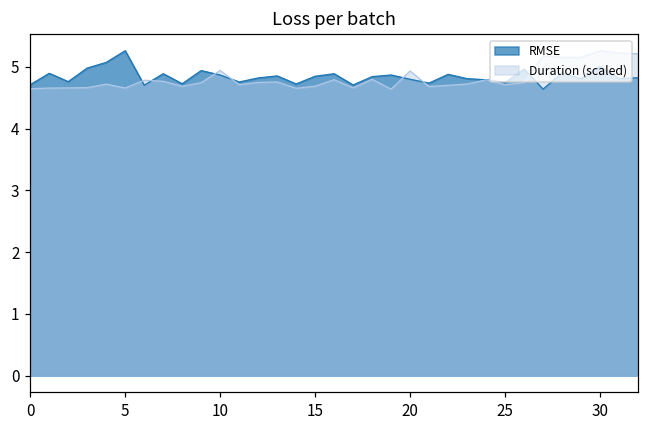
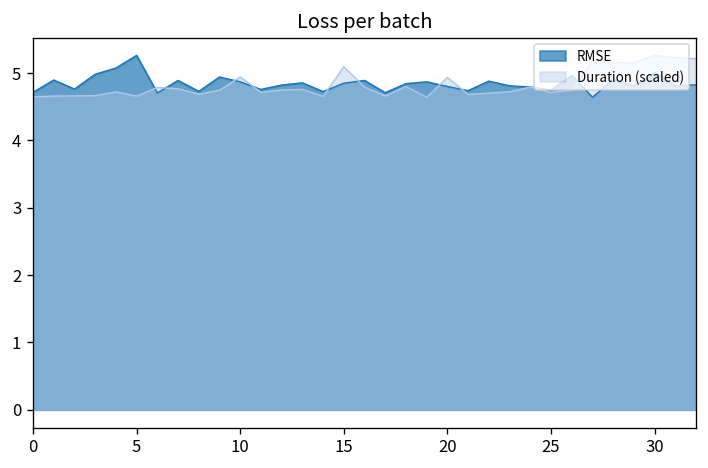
Duration (scaled), 15: 4.7 -> 5.1
